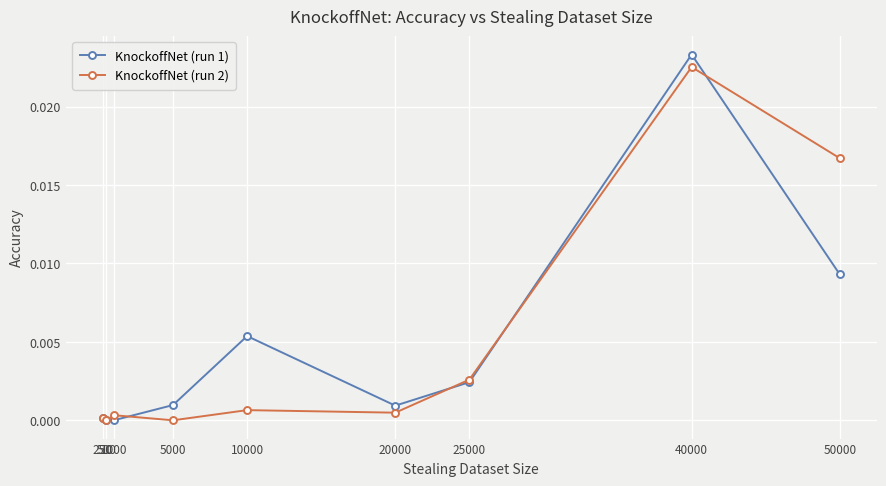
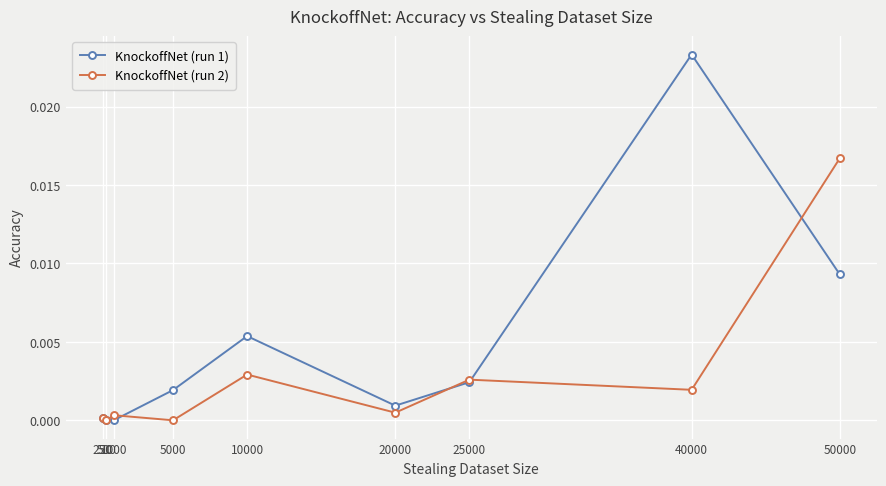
KnockoffNet (run 1), 5000: 0.0010 -> 0.0019
KnockoffNet (run 2), 10000: 0.0006 -> 0.0029
KnockoffNet (run 2), 40000: 0.0225 -> 0.0019
